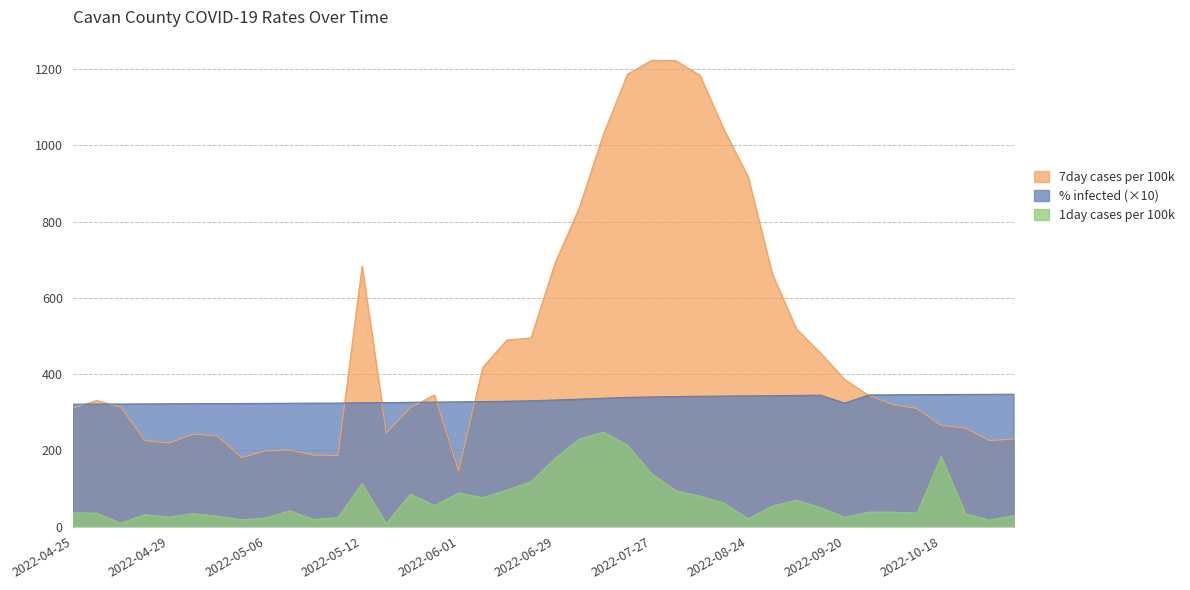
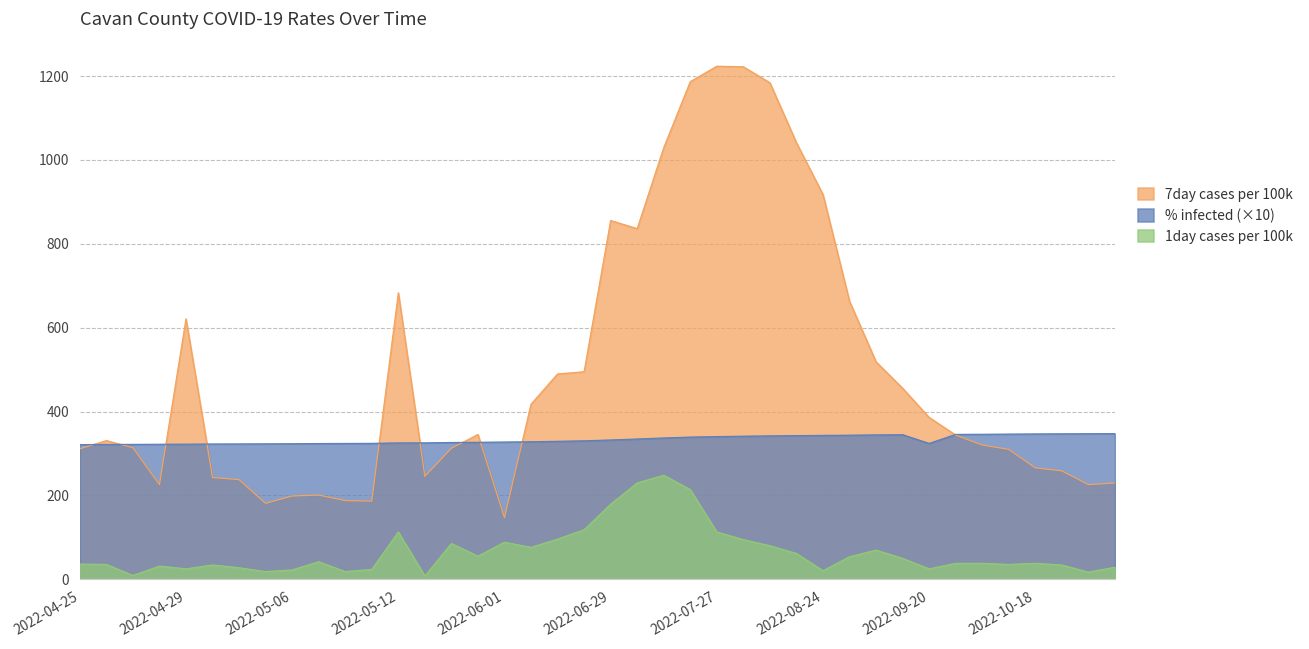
7day cases per 100k, 2022-04-29: 220 -> 620
7day cases per 100k, 2022-06-29: 690 -> 860
1day cases per 100k, 2022-07-27: 140 -> 110
1day cases per 100k, 2022-10-18: 180 -> 40
